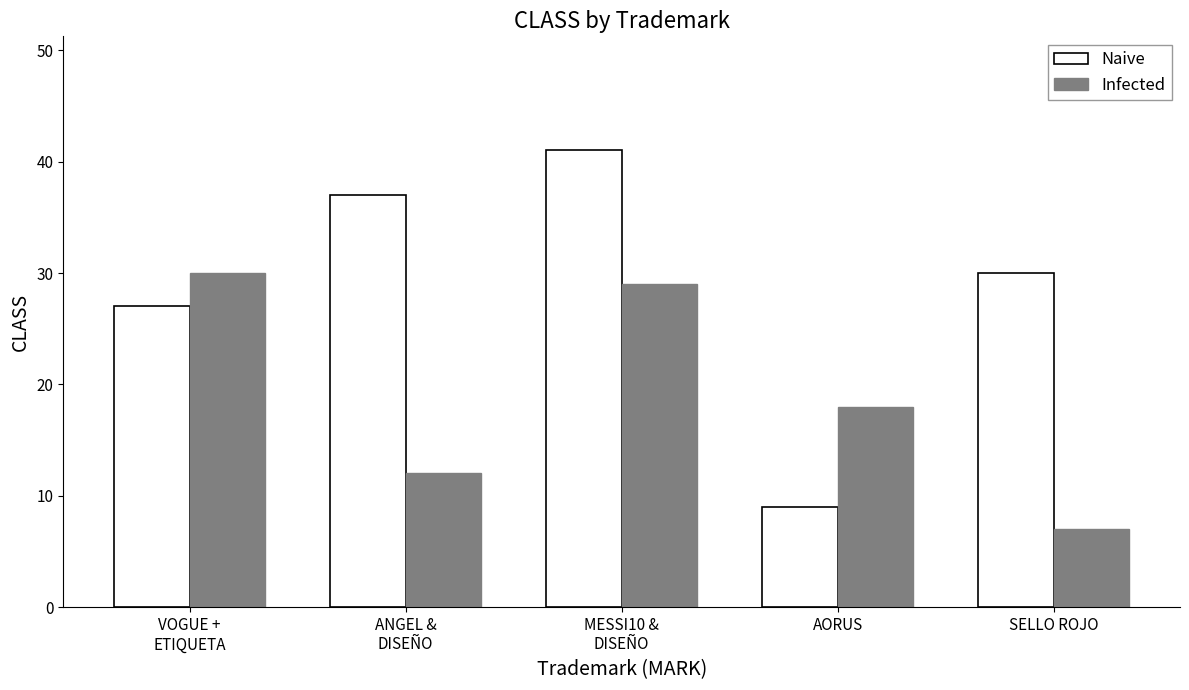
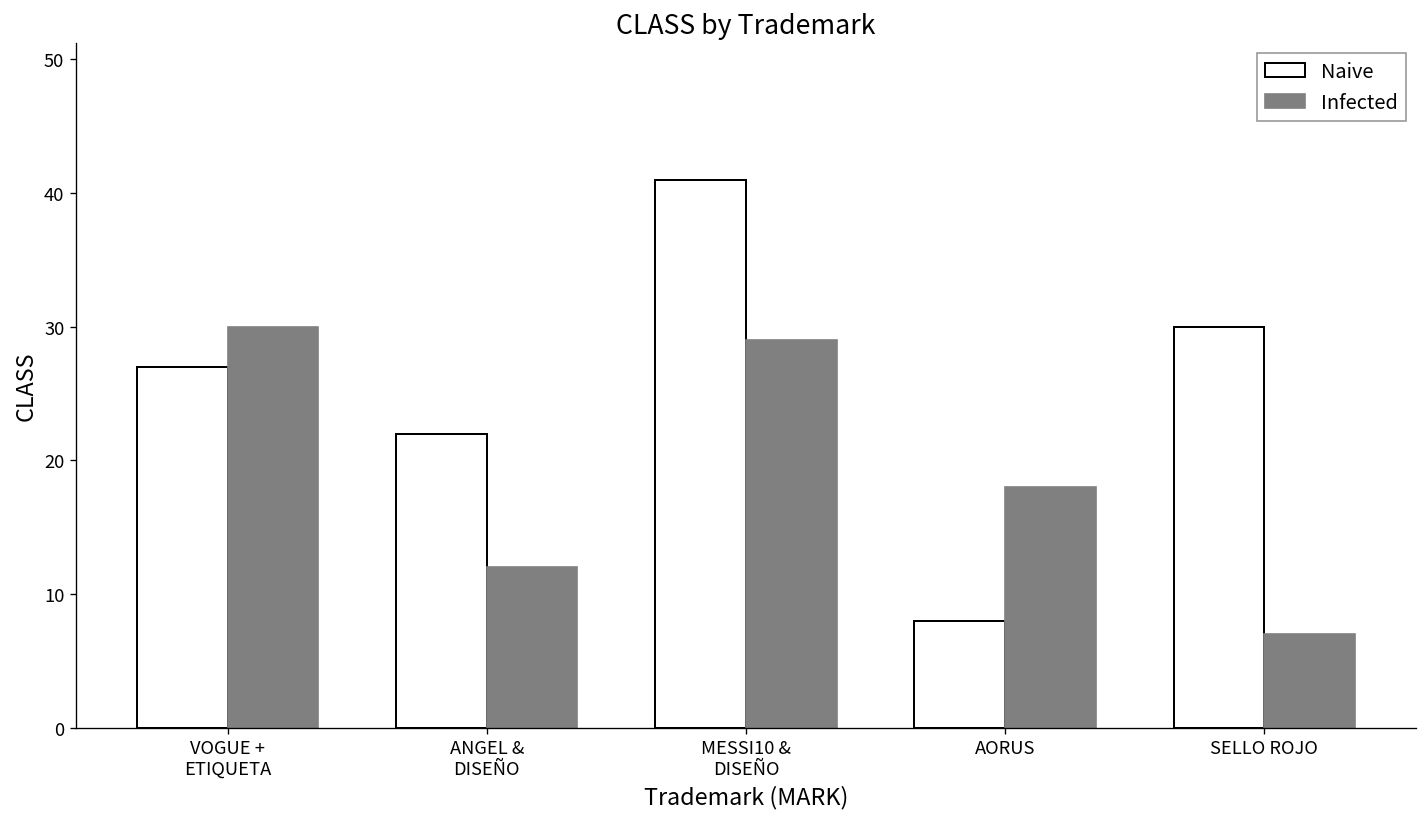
Naive, ANGEL & DISEÑO: 37 -> 22
Naive, AORUS: 9 -> 8
